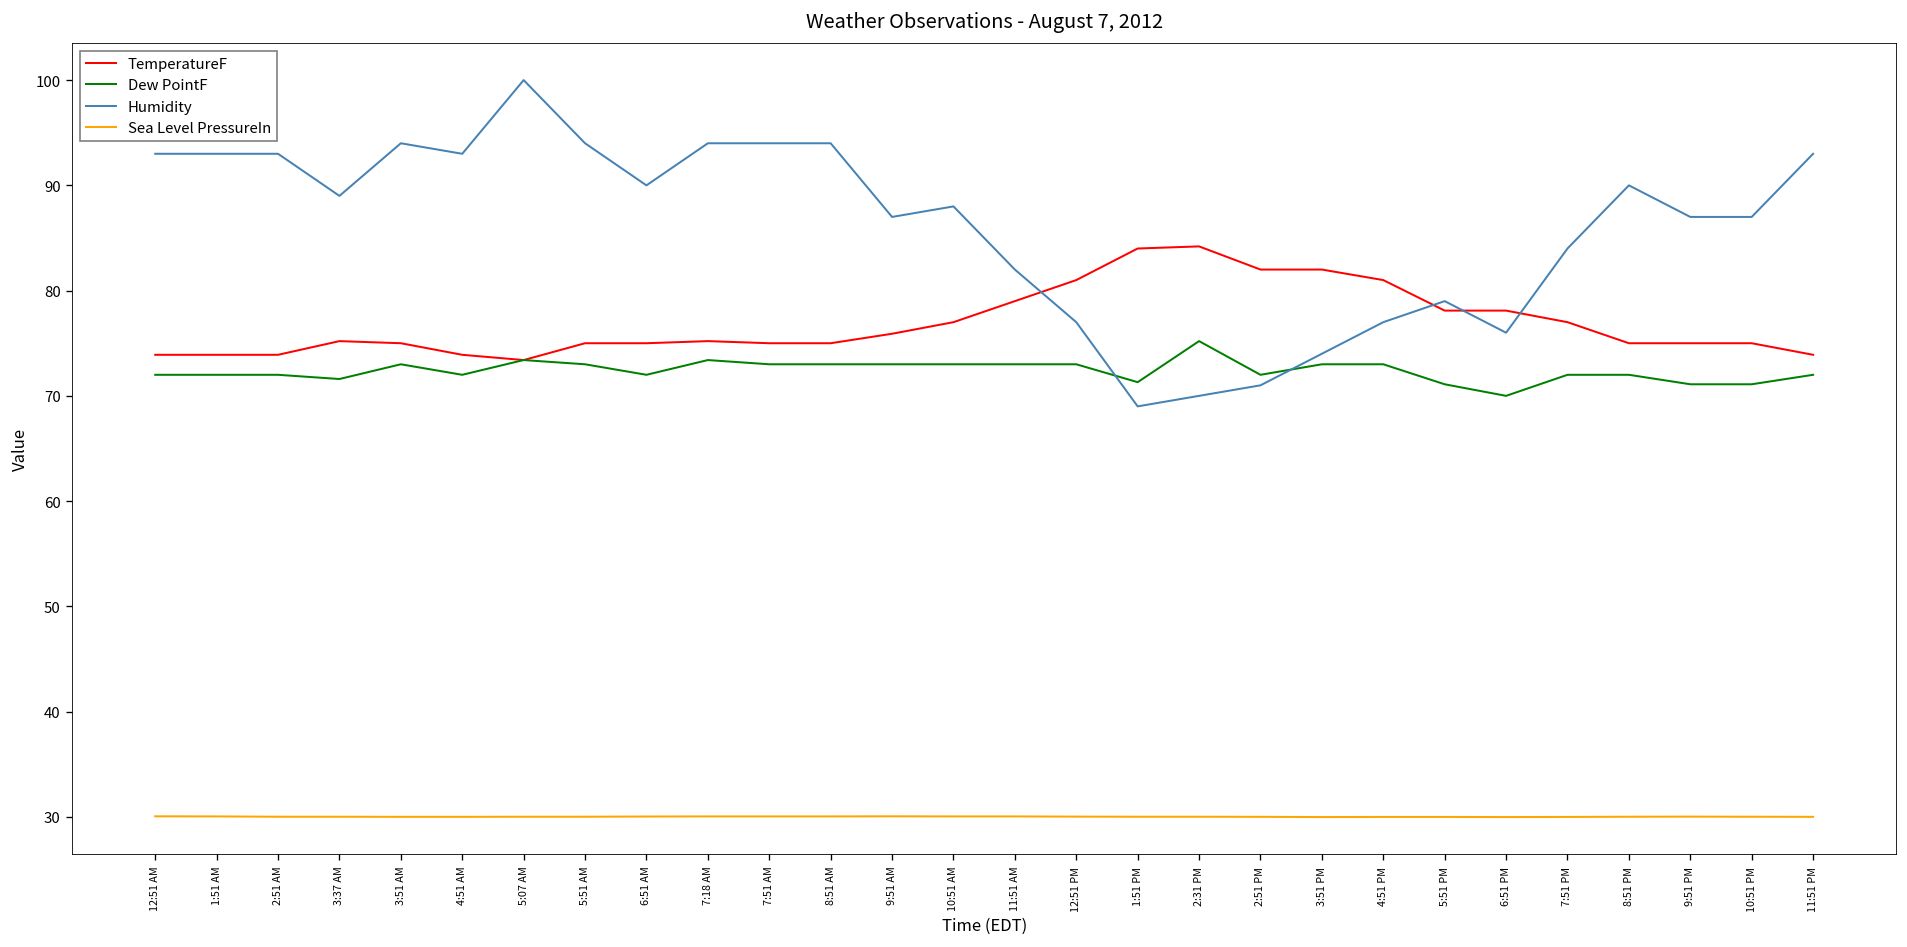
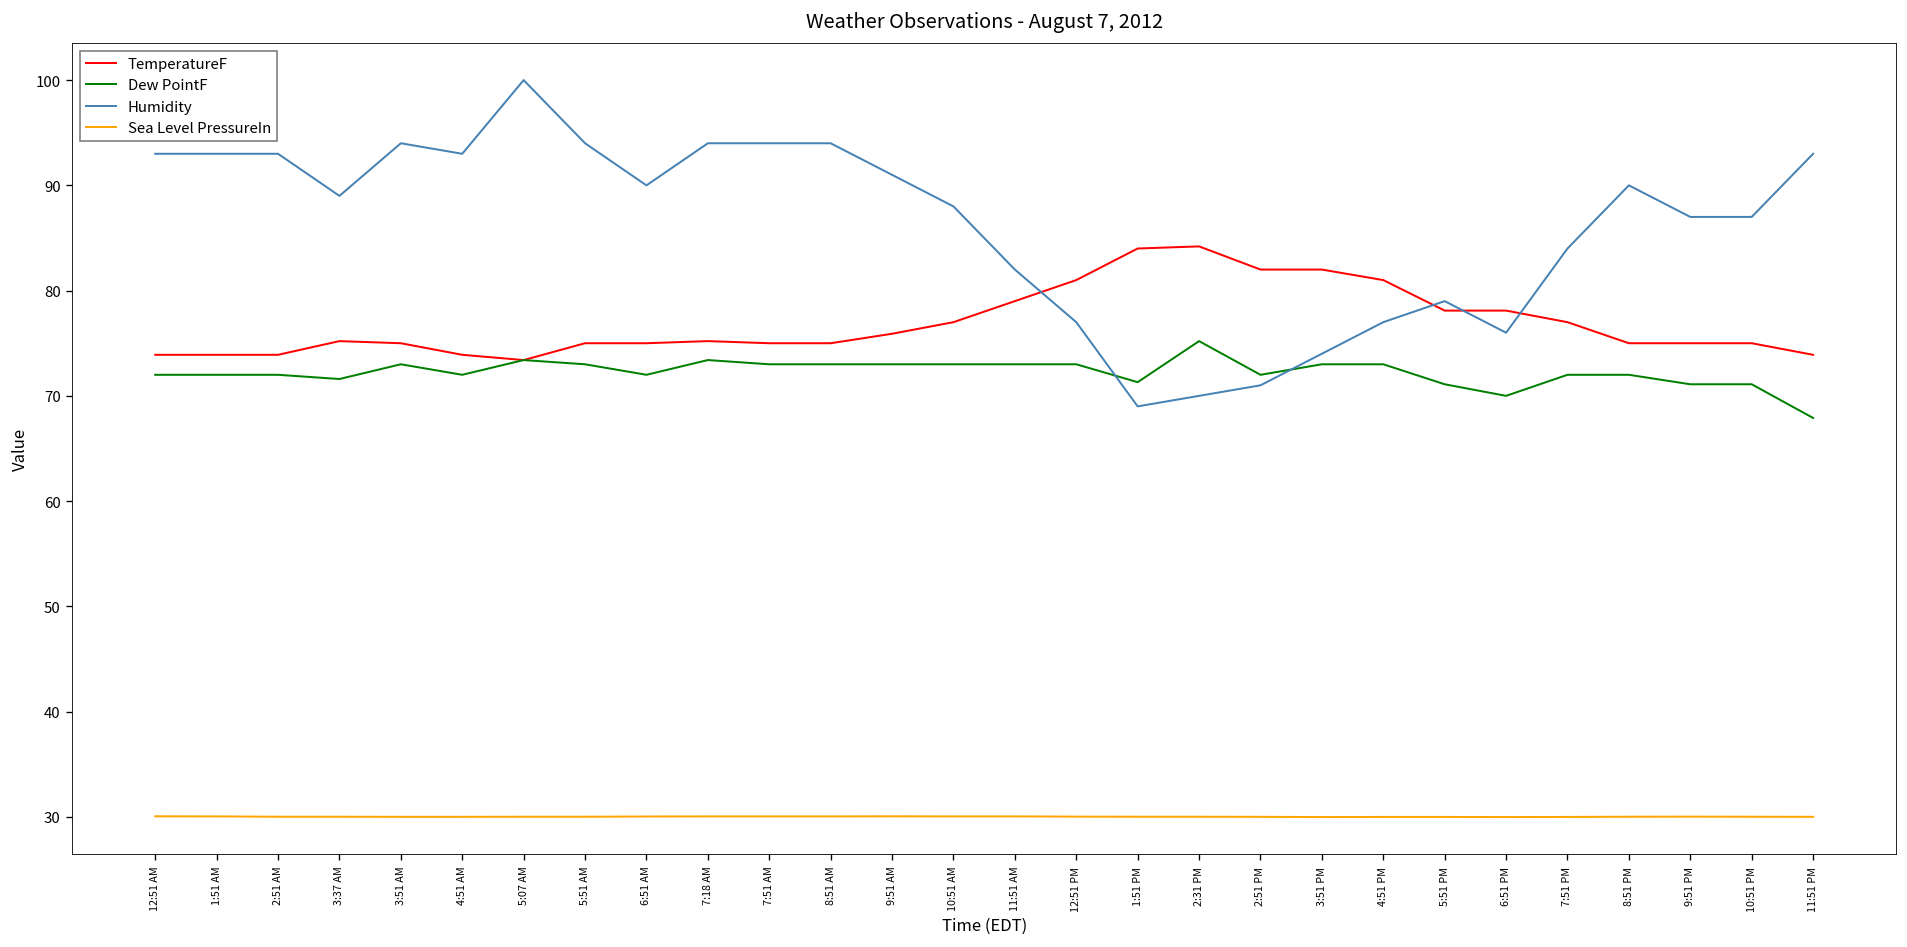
Humidity, 9:51 AM: 87 -> 91
Dew PointF, 11:51 PM: 72 -> 68
